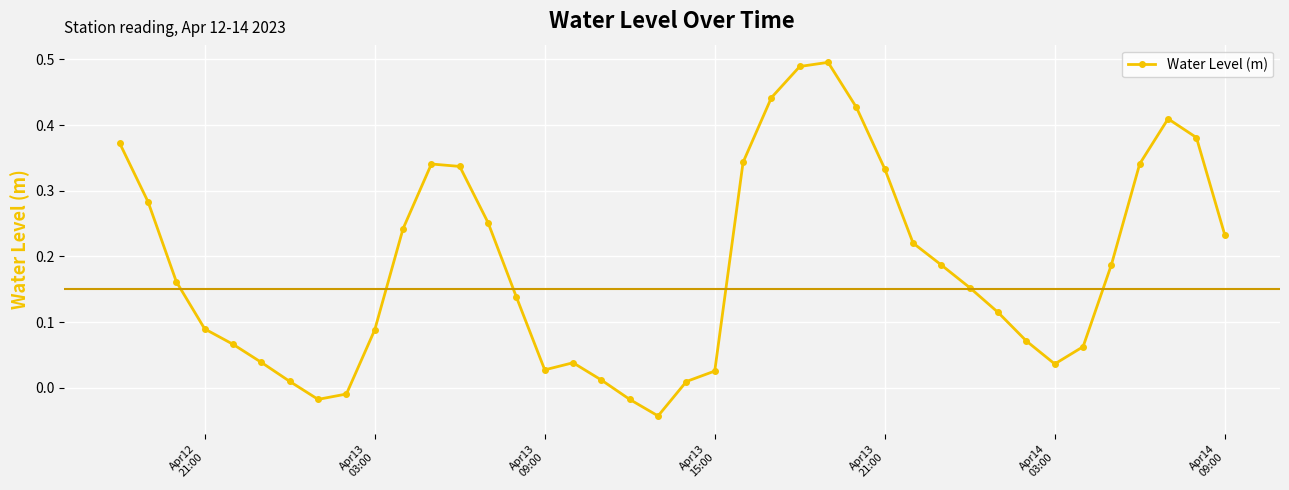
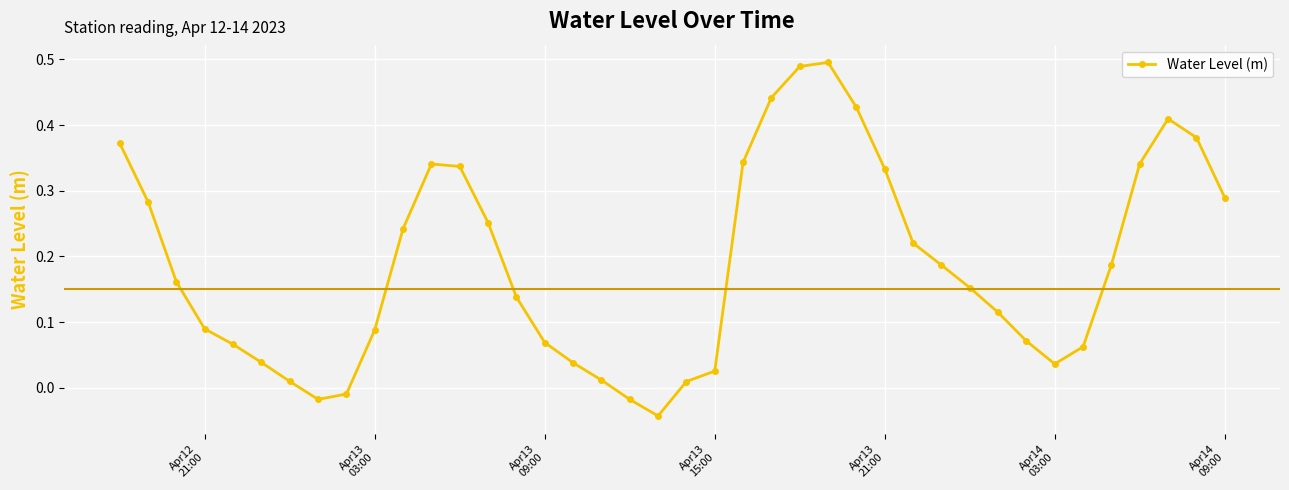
Apr13 09:00: 0.03 -> 0.07
Apr14 09:00: 0.23 -> 0.29
